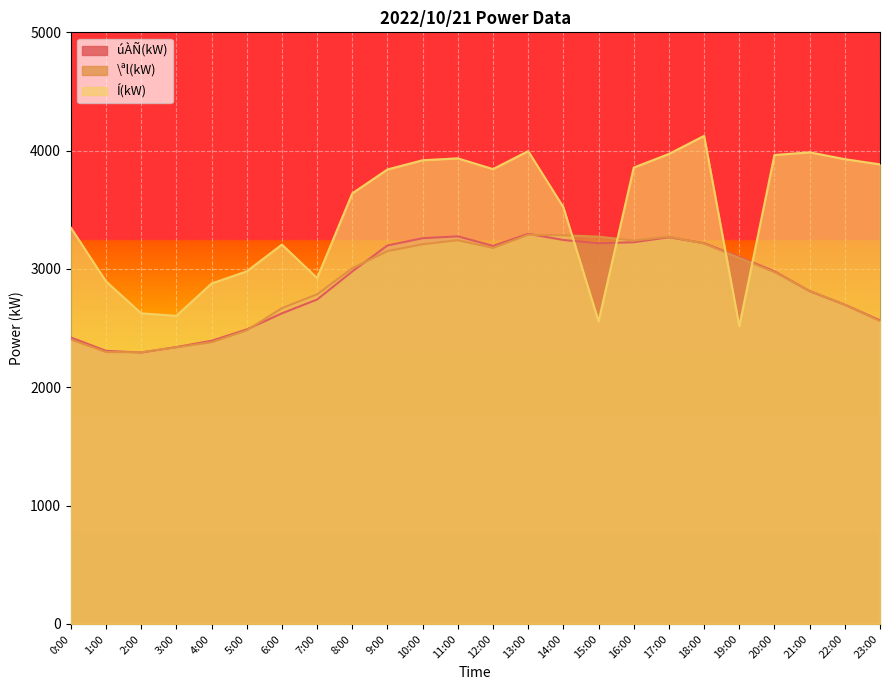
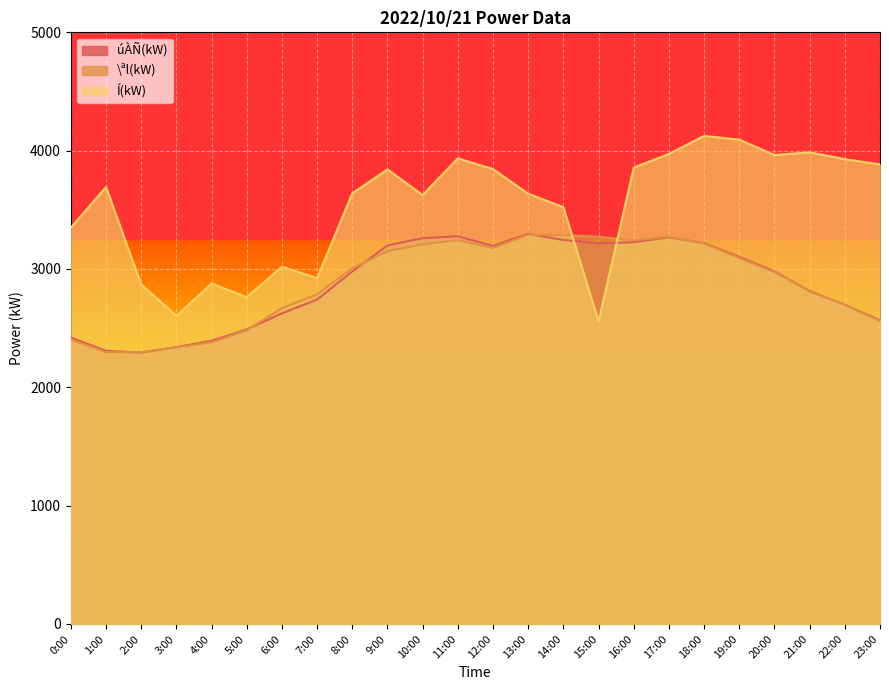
Í(kW), 1:00: 2900 -> 3690
Í(kW), 2:00: 2630 -> 2870
Í(kW), 5:00: 2980 -> 2760
Í(kW), 6:00: 3210 -> 3020
Í(kW), 10:00: 3920 -> 3630
Í(kW), 13:00: 4000 -> 3640
Í(kW), 19:00: 2520 -> 4090
